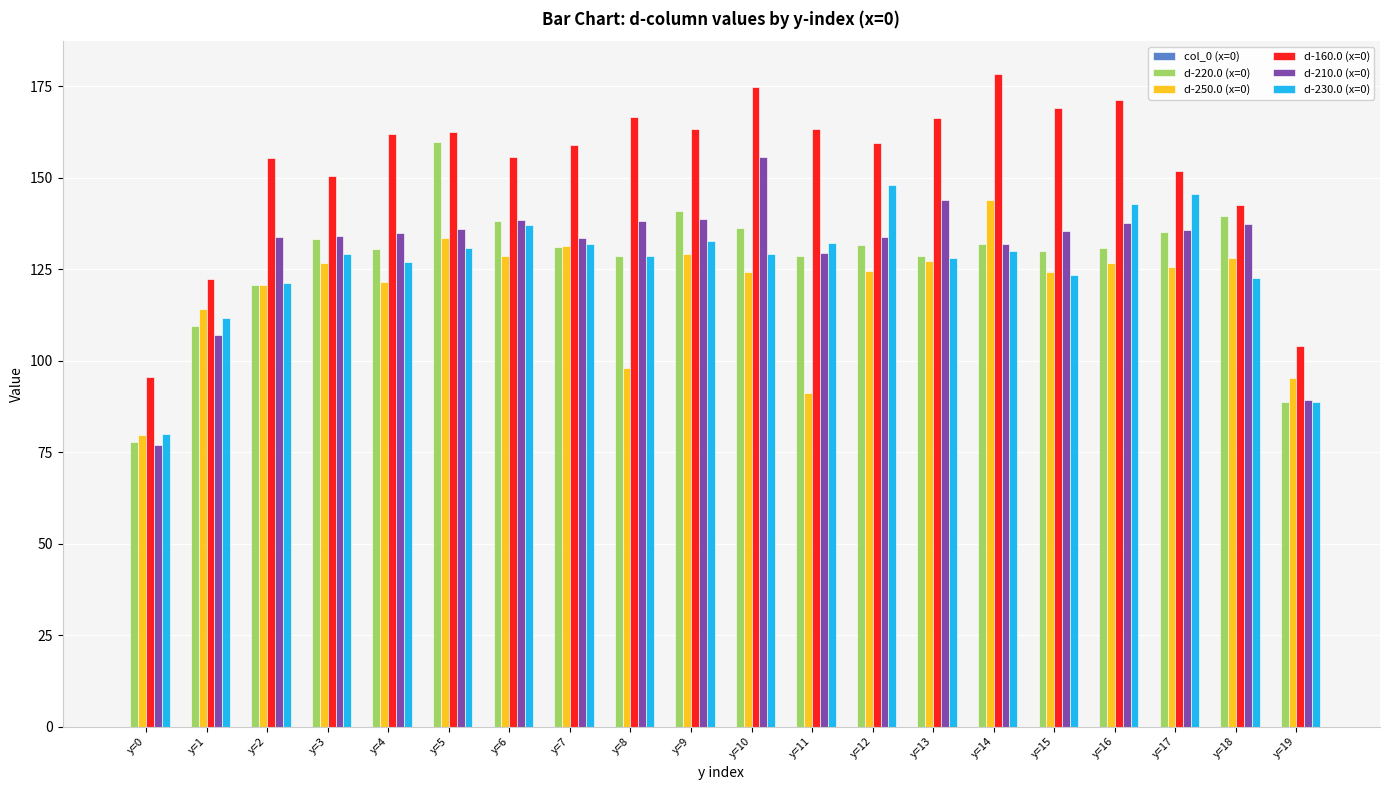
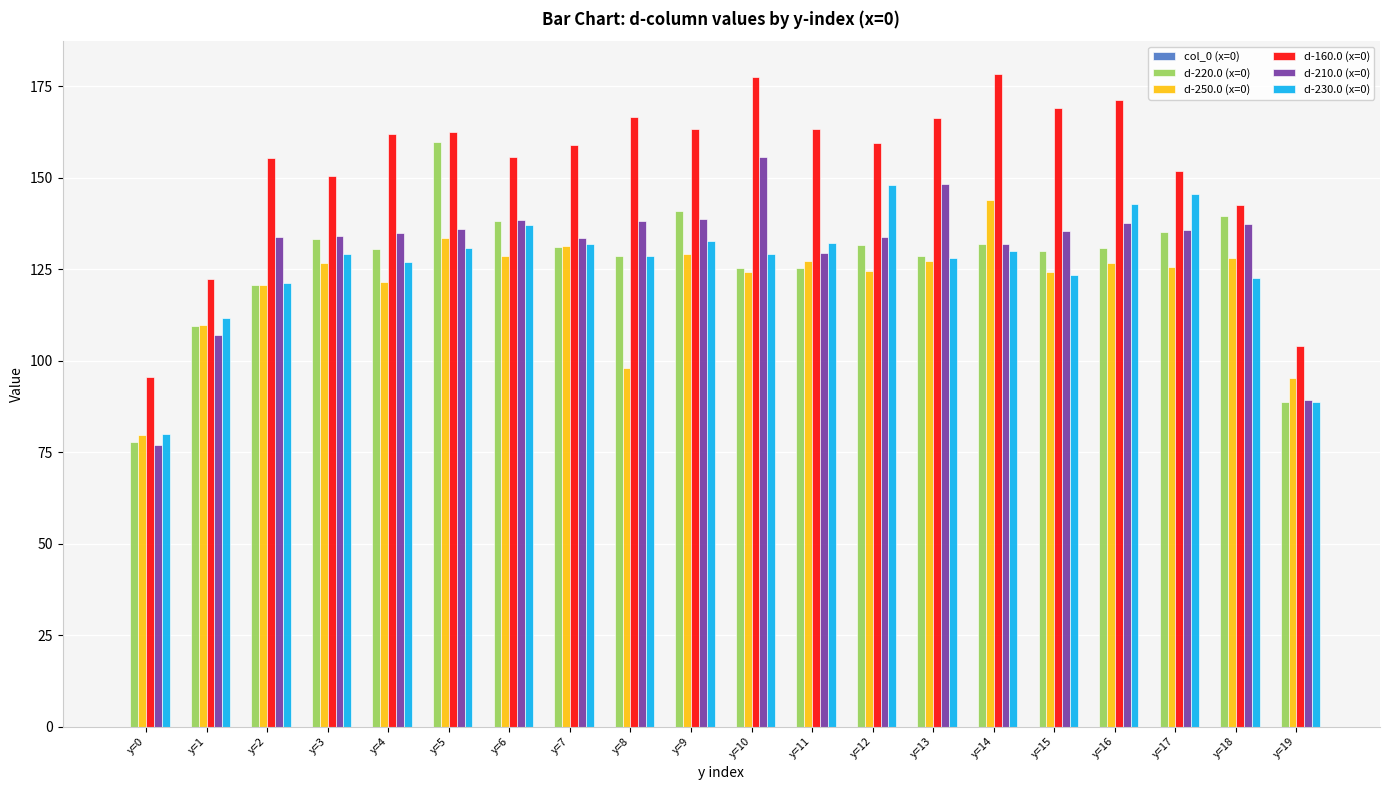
d-250.0 (x=0), y=1: 114 -> 110
d-220.0 (x=0), y=10: 136 -> 125
d-160.0 (x=0), y=10: 175 -> 177
d-220.0 (x=0), y=11: 129 -> 125
d-250.0 (x=0), y=11: 91 -> 127
d-210.0 (x=0), y=13: 144 -> 148
